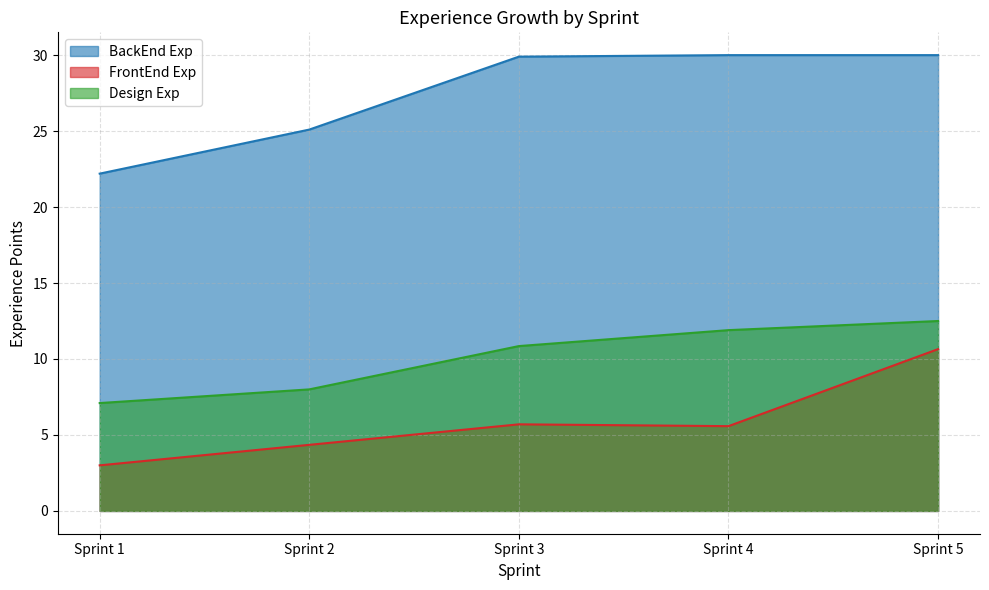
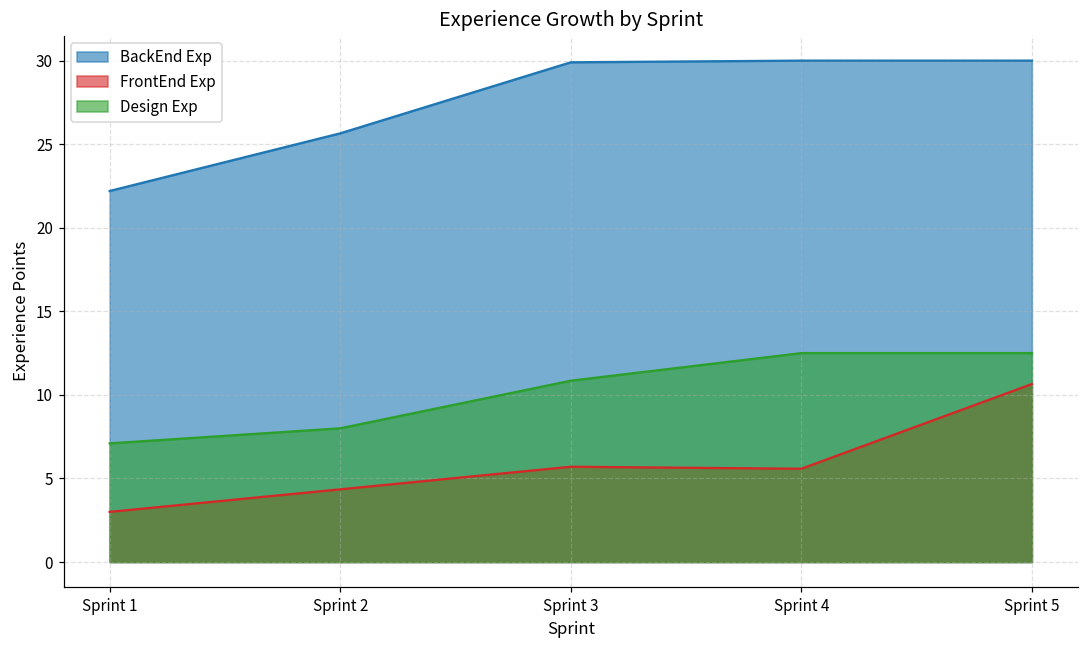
BackEnd Exp, Sprint 2: 25.1 -> 25.7
Design Exp, Sprint 4: 11.9 -> 12.5
